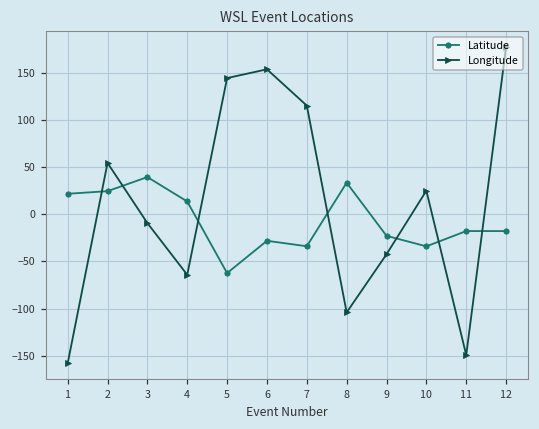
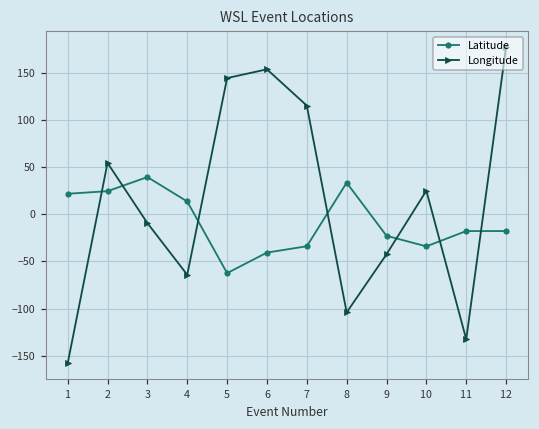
Latitude, 6: -30 -> -40
Longitude, 11: -150 -> -130
